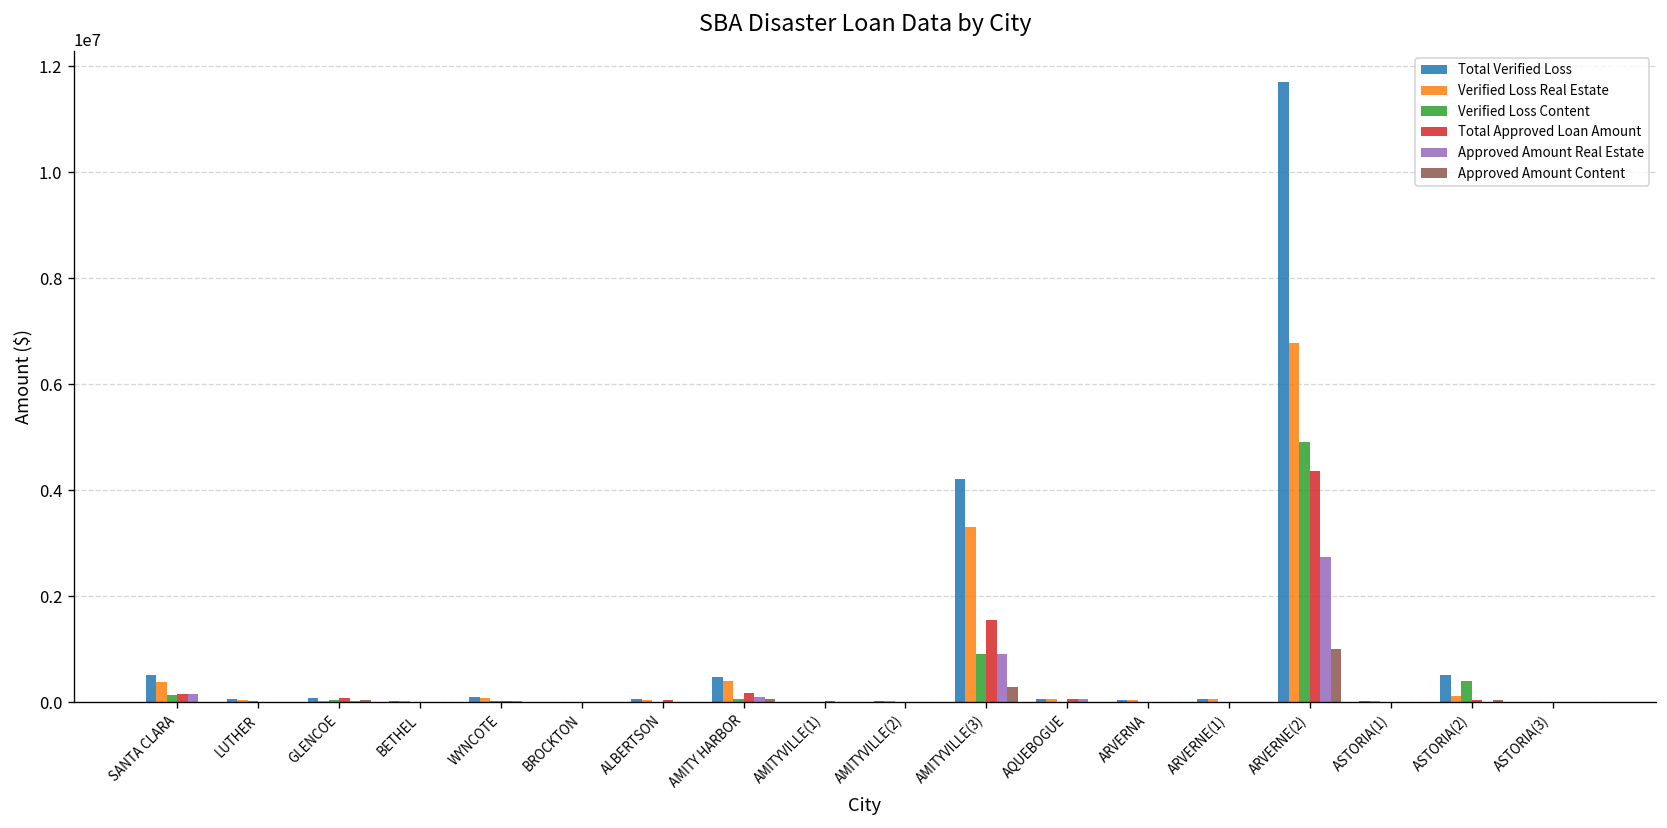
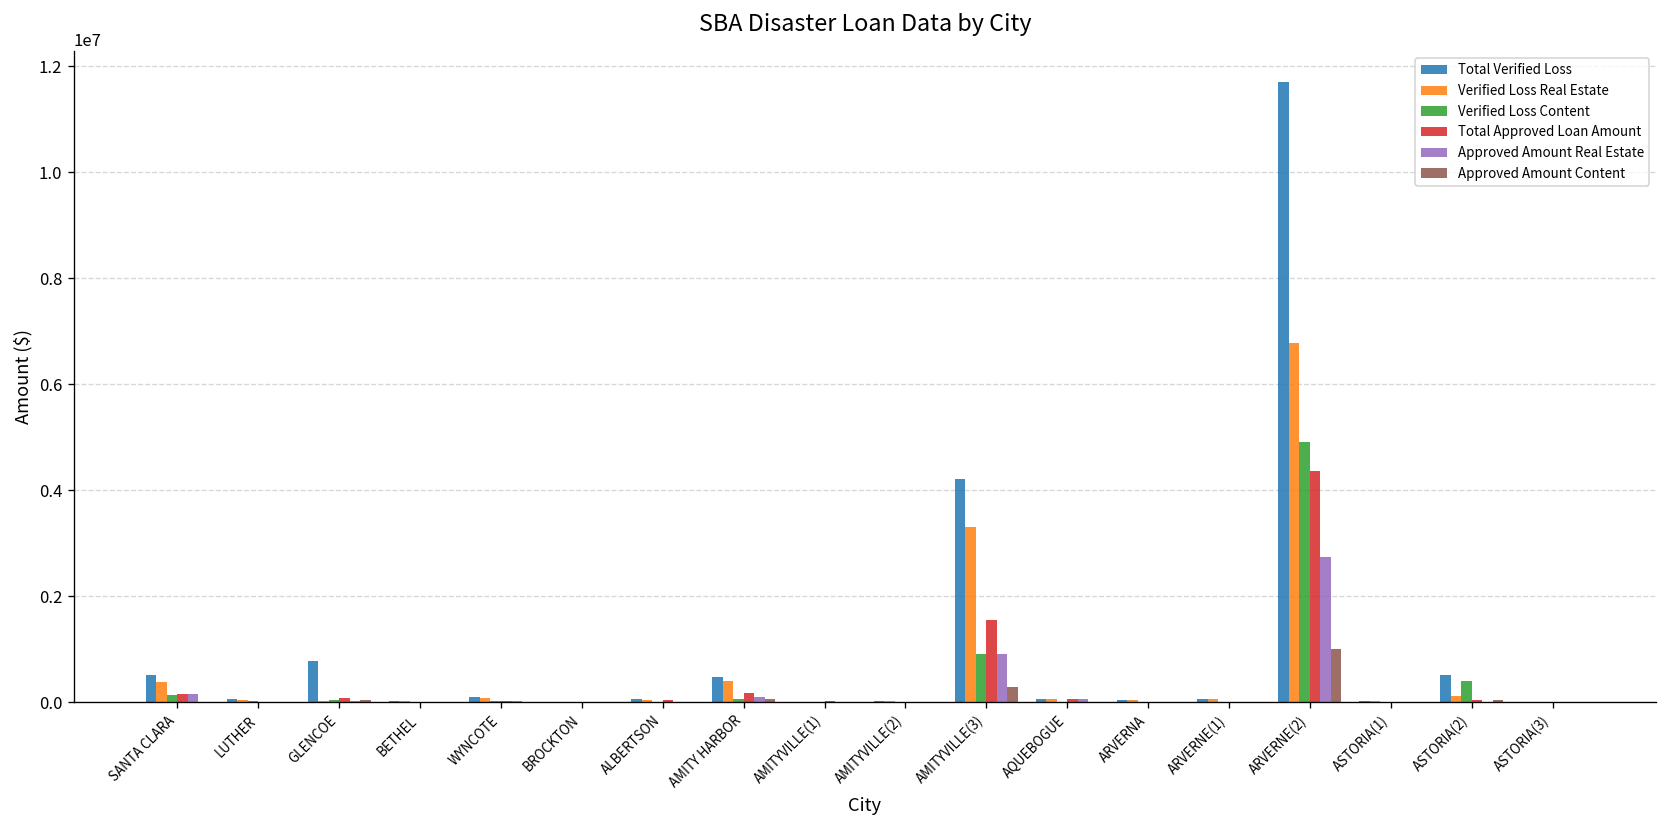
Total Verified Loss, GLENCOE: 100000 -> 800000
